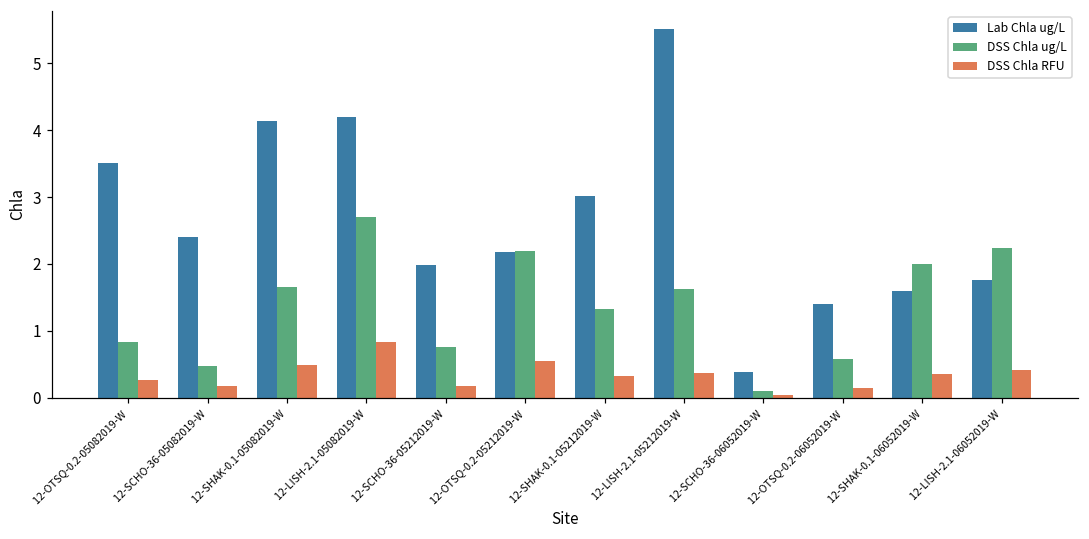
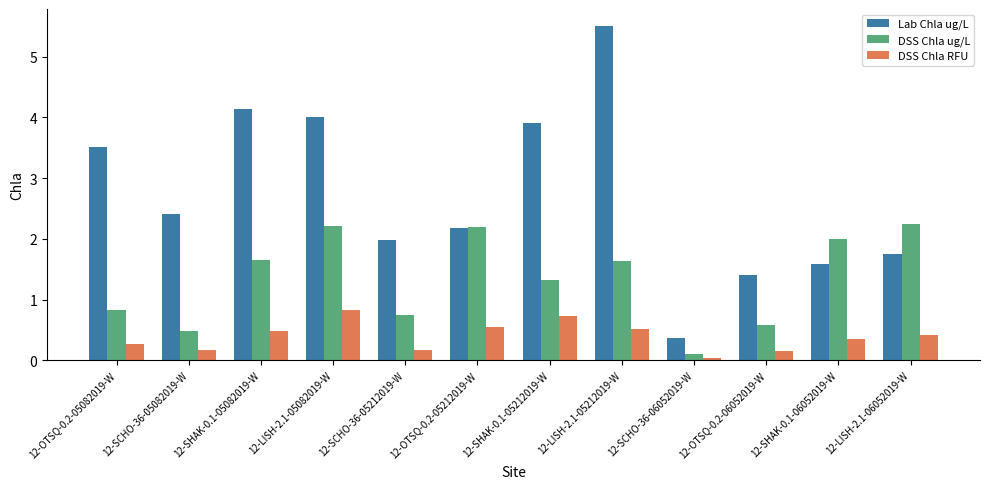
Lab Chla ug/L, 12-LISH-2.1-05082019-W: 4.2 -> 4.0
DSS Chla ug/L, 12-LISH-2.1-05082019-W: 2.7 -> 2.2
Lab Chla ug/L, 12-SHAK-0.1-05212019-W: 3.0 -> 3.9
DSS Chla RFU, 12-SHAK-0.1-05212019-W: 0.3 -> 0.7
DSS Chla RFU, 12-LISH-2.1-05212019-W: 0.4 -> 0.5
